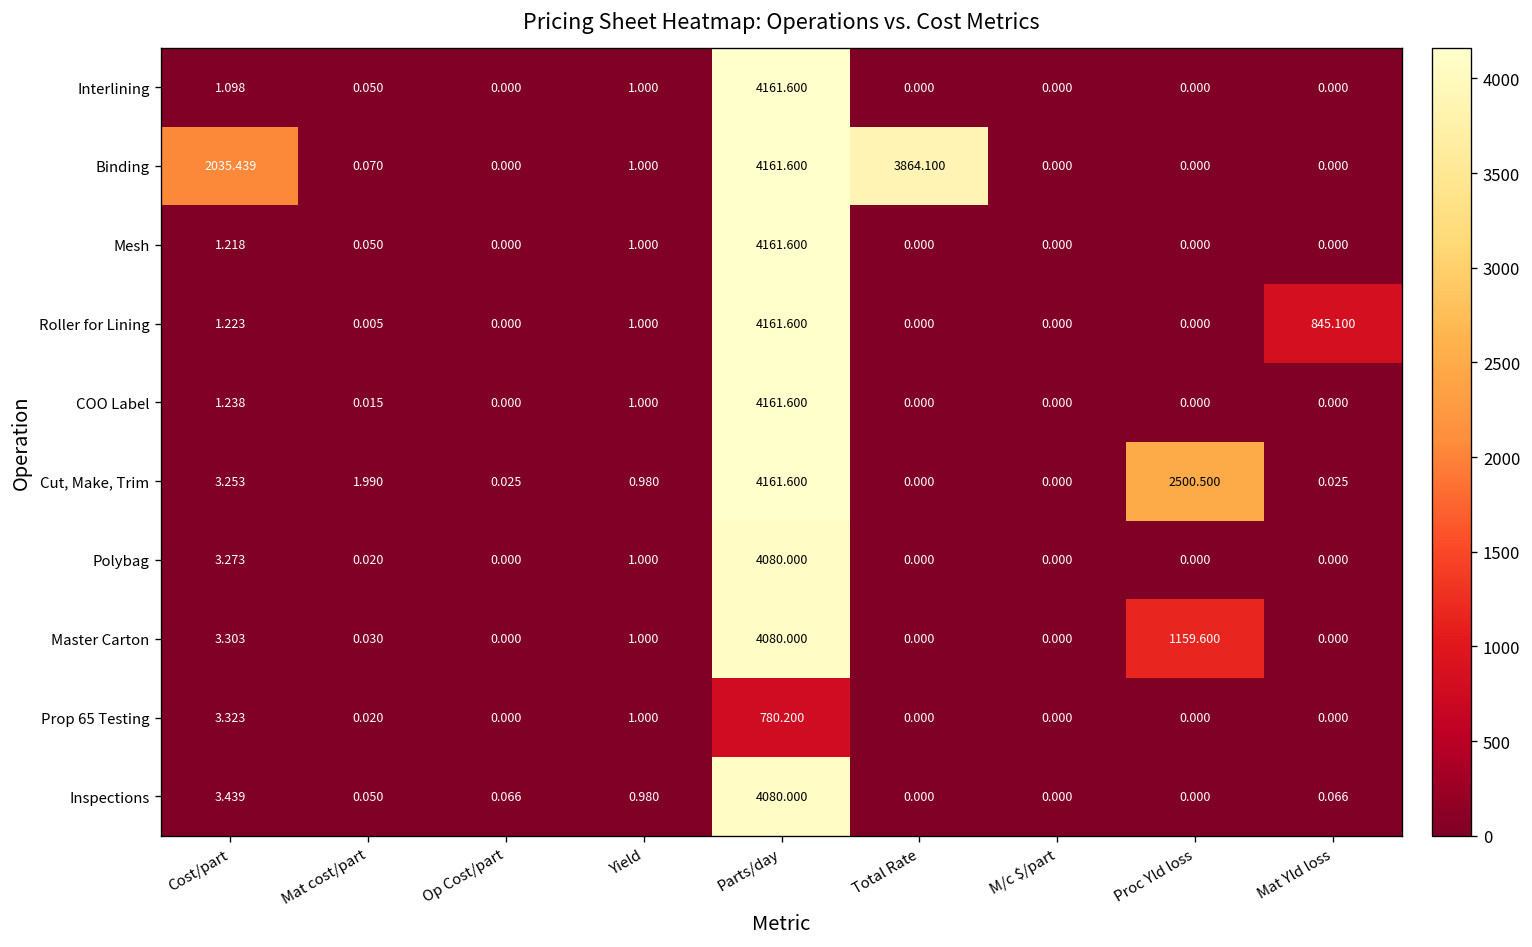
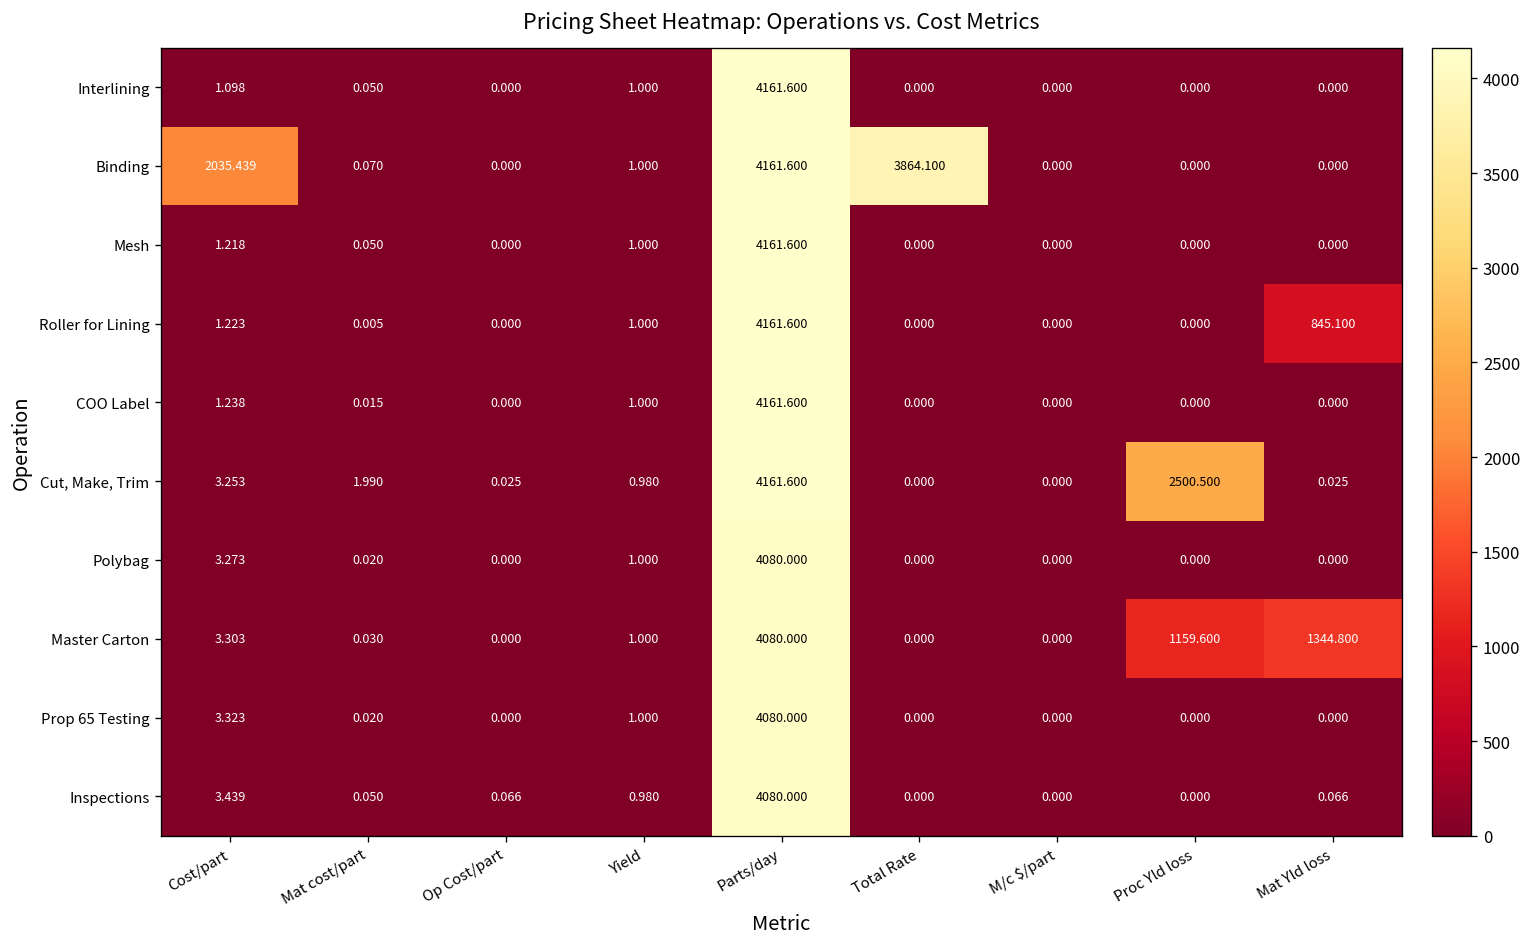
Master Carton, Mat Yld loss: 0.000 -> 1344.800
Prop 65 Testing, Parts/day: 780.200 -> 4080.000
